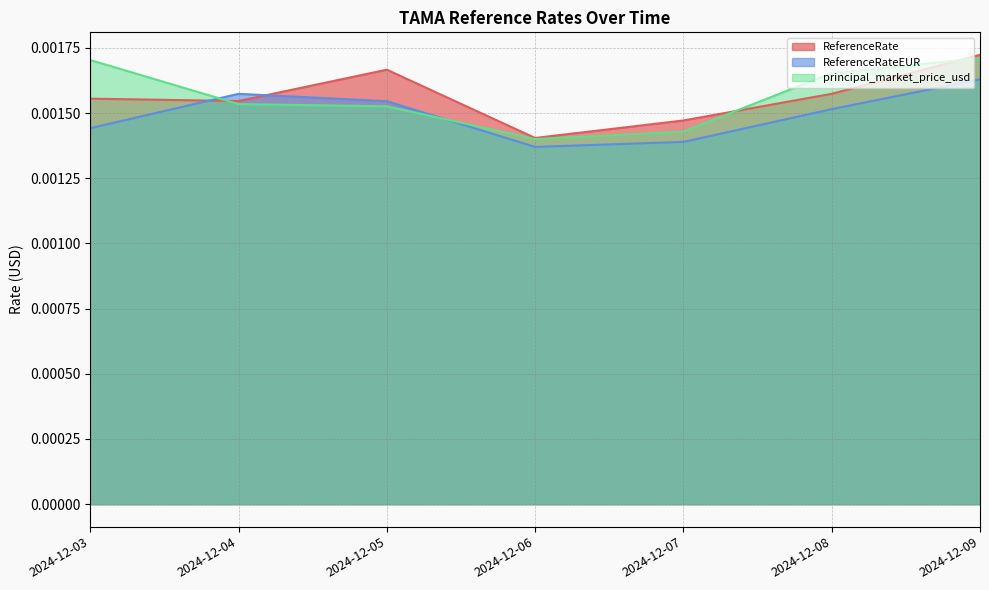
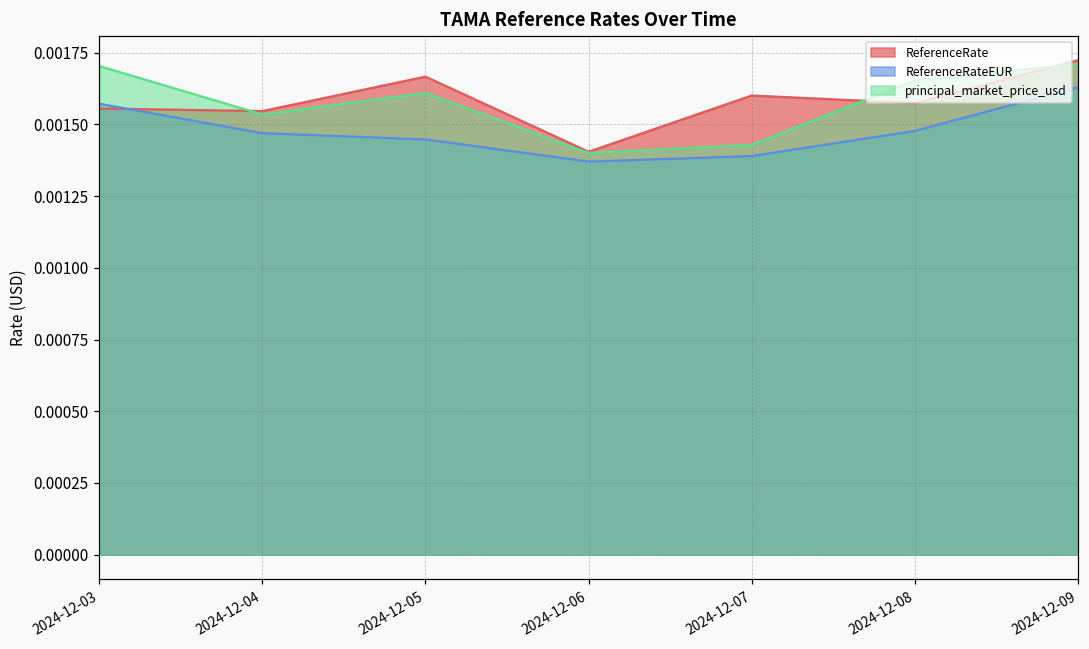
ReferenceRateEUR, 2024-12-03: 0.00144 -> 0.00157
ReferenceRateEUR, 2024-12-04: 0.00157 -> 0.00147
ReferenceRateEUR, 2024-12-05: 0.00155 -> 0.00145
principal_market_price_usd, 2024-12-05: 0.00153 -> 0.00161
ReferenceRate, 2024-12-07: 0.00147 -> 0.00160
ReferenceRateEUR, 2024-12-08: 0.00152 -> 0.00148
